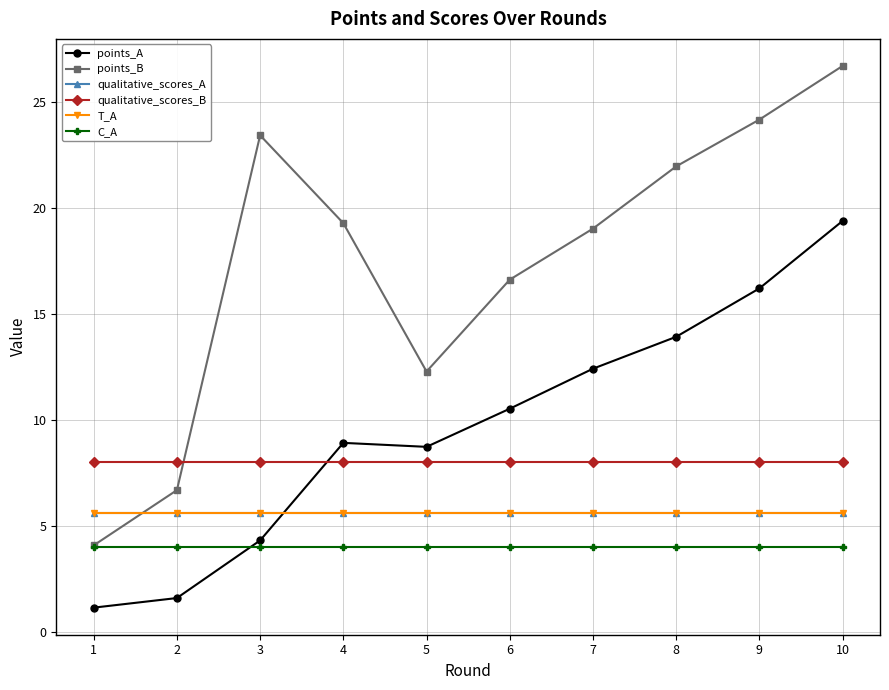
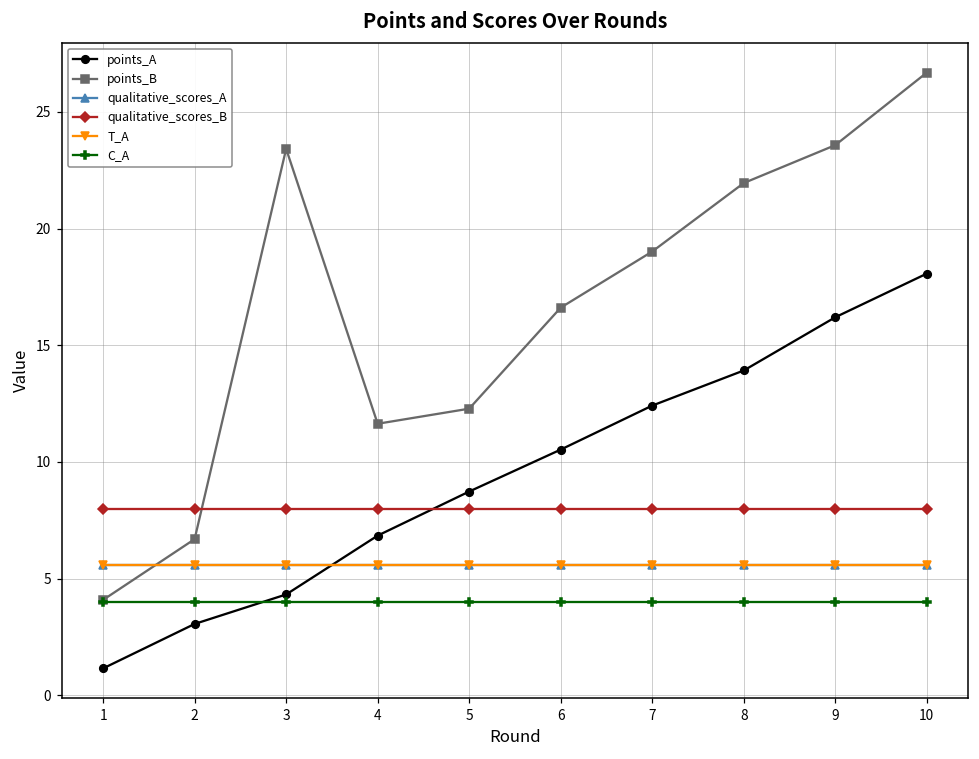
points_A, 2: 1.6 -> 3.1
points_A, 4: 8.9 -> 6.8
points_B, 4: 19.3 -> 11.6
points_B, 9: 24.2 -> 23.6
points_A, 10: 19.4 -> 18.1
